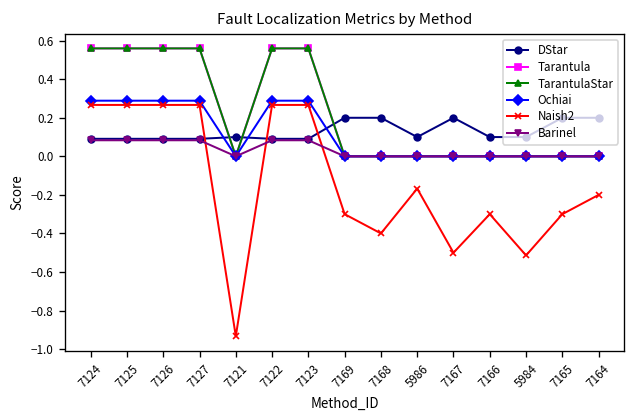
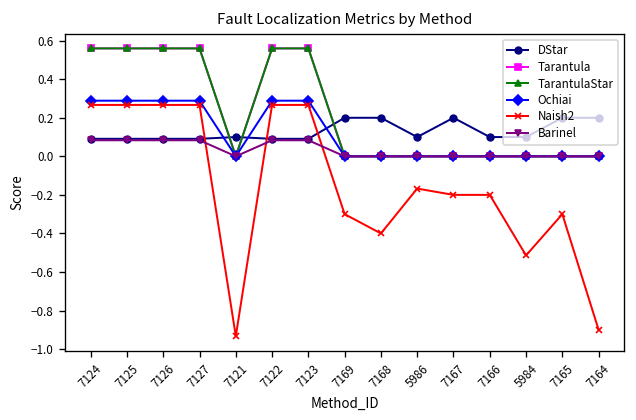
Naish2, 7167: -0.5 -> -0.2
Naish2, 7166: -0.3 -> -0.2
Naish2, 7164: -0.2 -> -0.9
